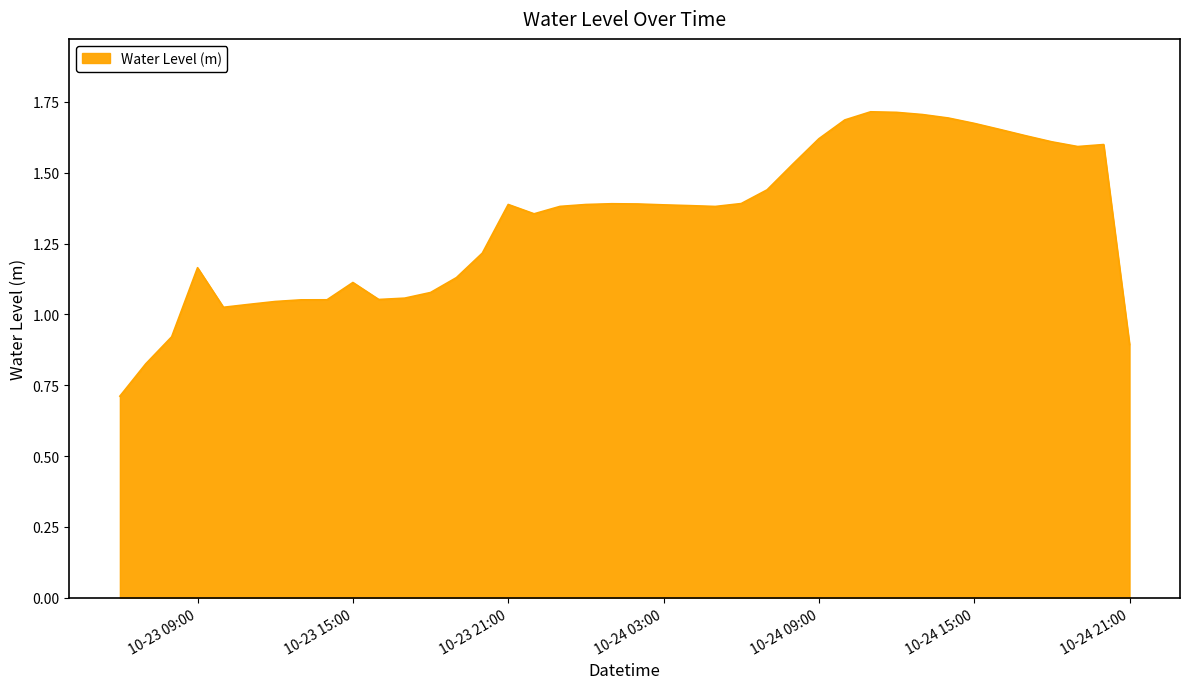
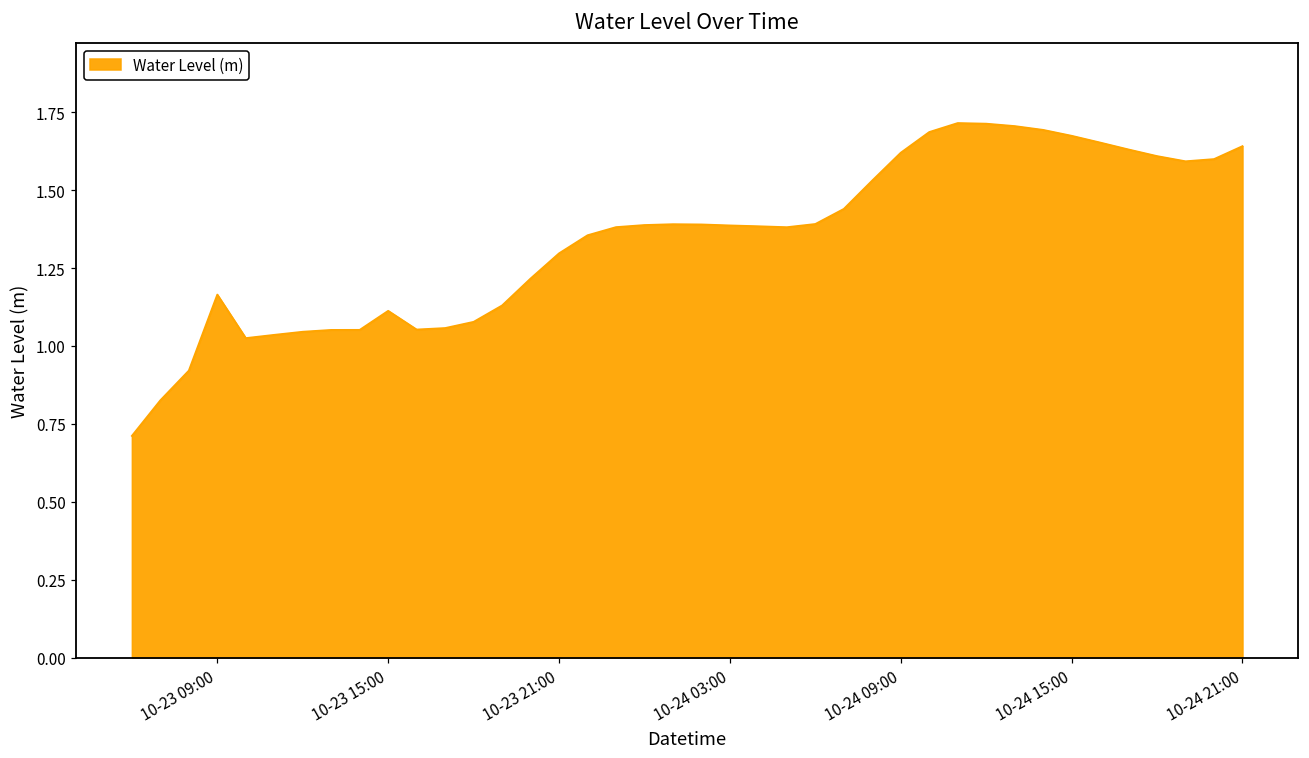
10-23 21:00: 1.39 -> 1.30
10-24 21:00: 0.89 -> 1.64
